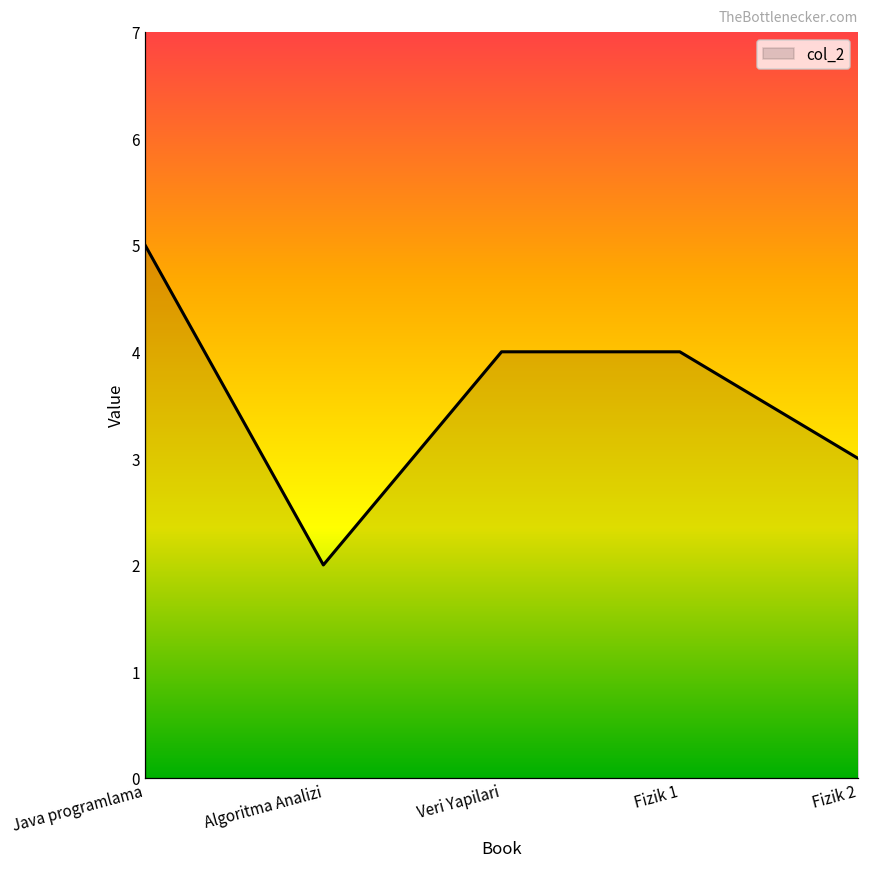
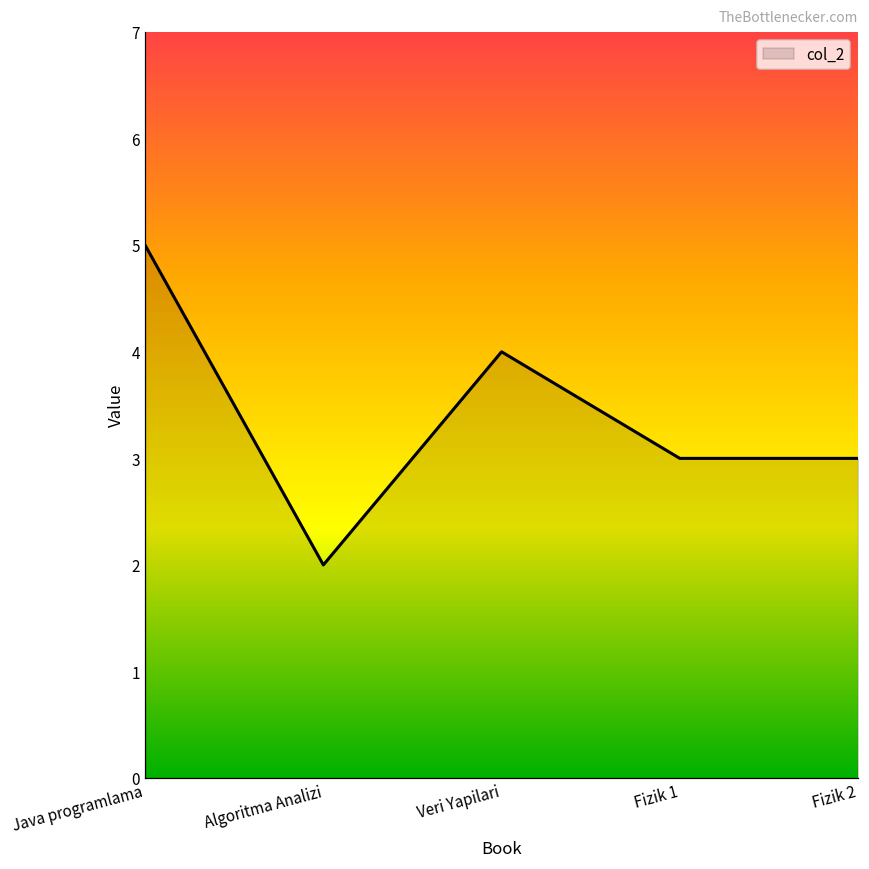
Fizik 1: 4 -> 3
